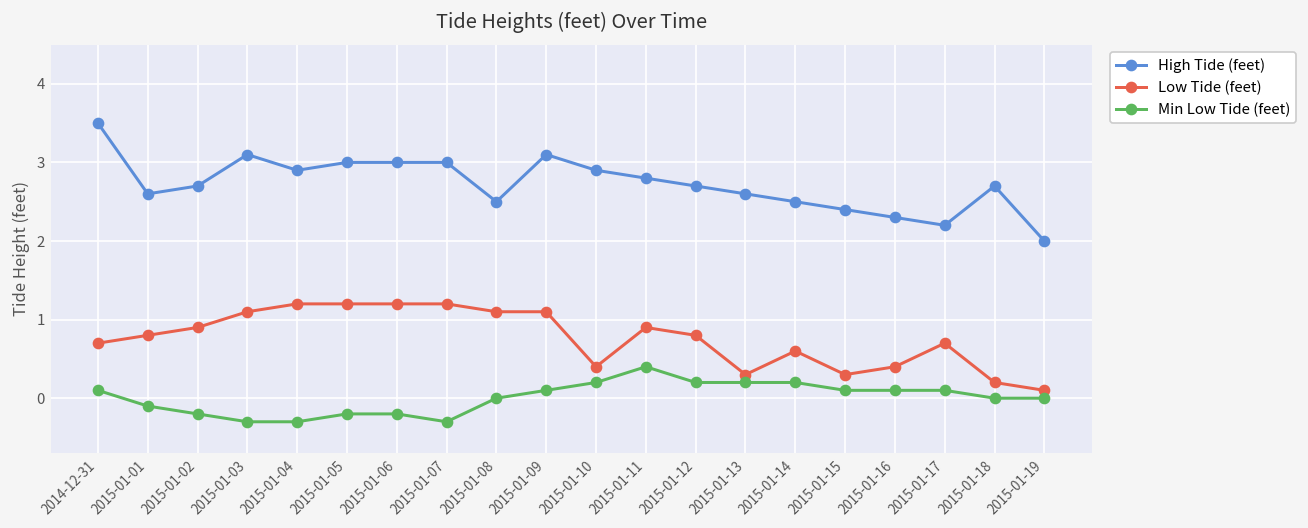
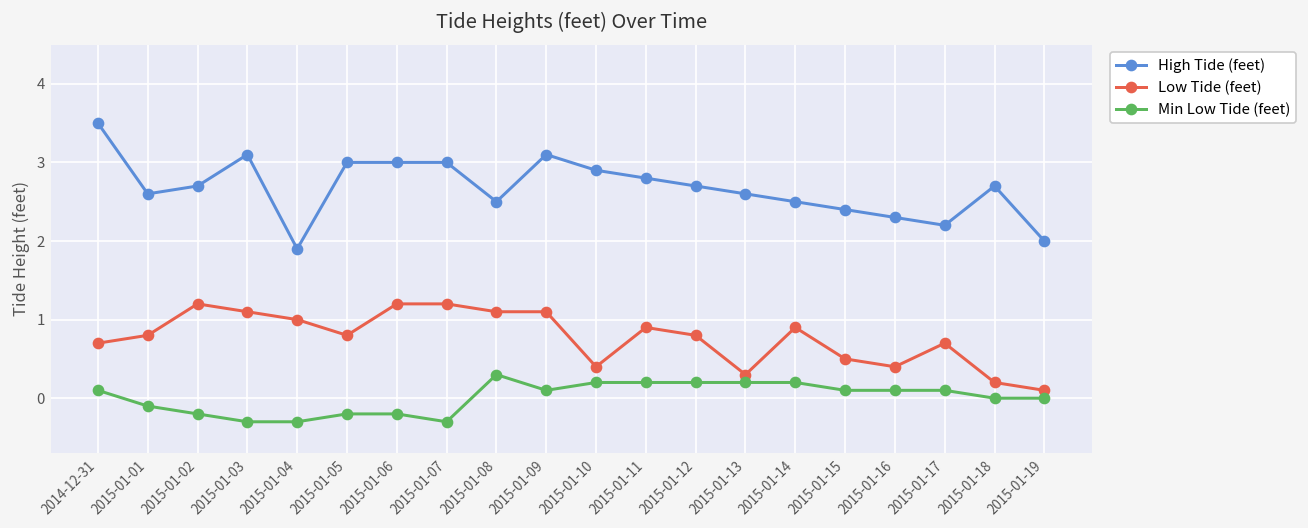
Low Tide (feet), 2015-01-02: 0.9 -> 1.2
High Tide (feet), 2015-01-04: 2.9 -> 1.9
Low Tide (feet), 2015-01-04: 1.2 -> 1.0
Low Tide (feet), 2015-01-05: 1.2 -> 0.8
Min Low Tide (feet), 2015-01-08: 0.0 -> 0.3
Min Low Tide (feet), 2015-01-11: 0.4 -> 0.2
Low Tide (feet), 2015-01-14: 0.6 -> 0.9
Low Tide (feet), 2015-01-15: 0.3 -> 0.5
